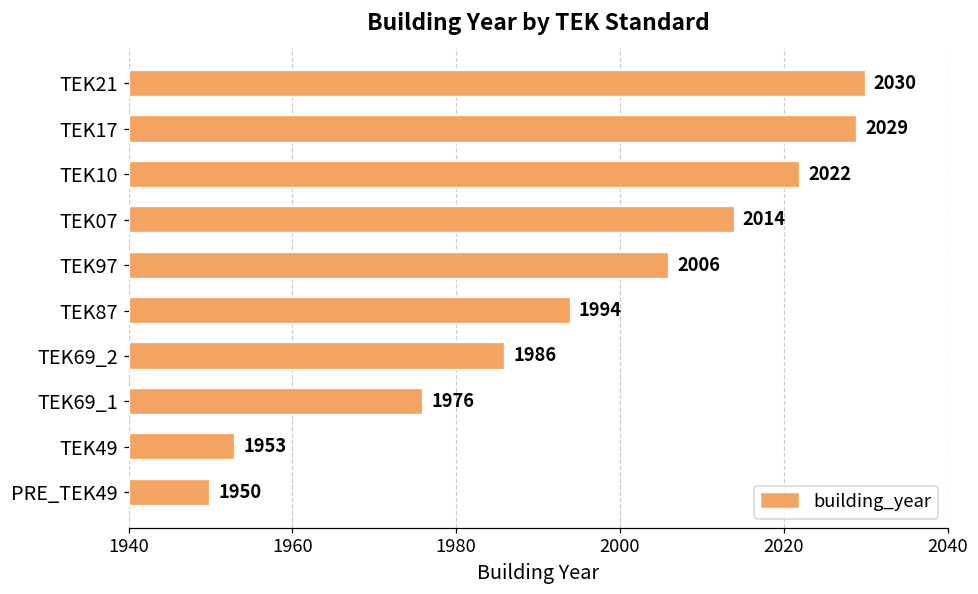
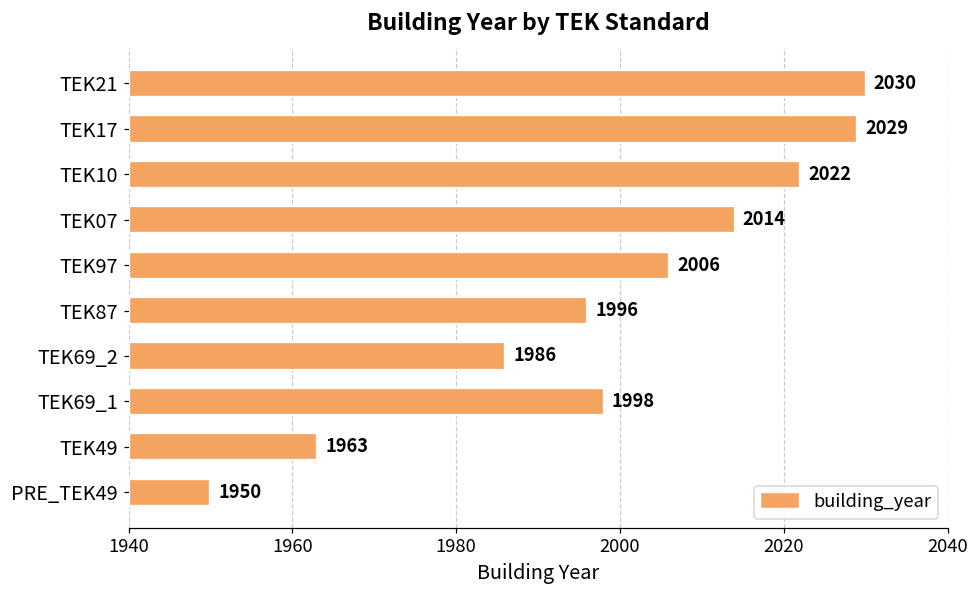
TEK87: 1994 -> 1996
TEK69_1: 1976 -> 1998
TEK49: 1953 -> 1963
